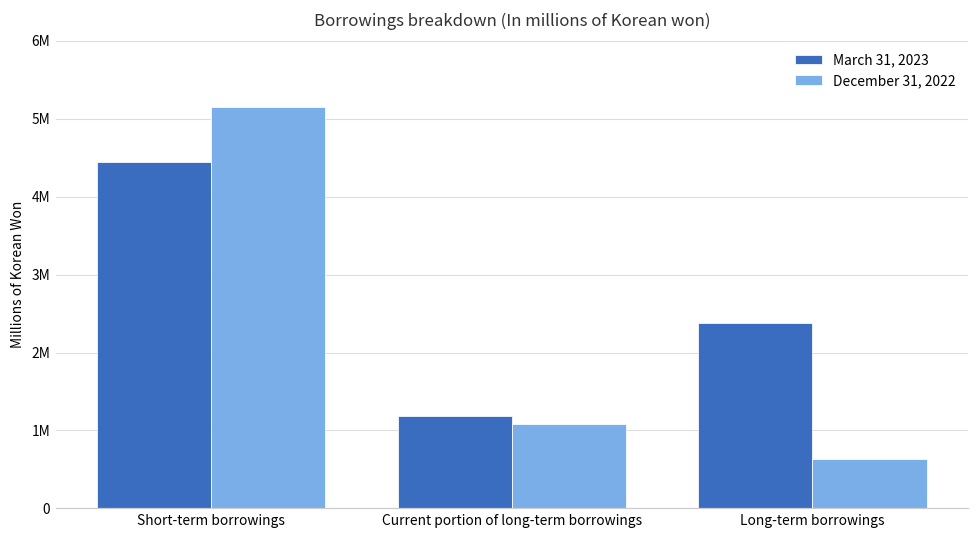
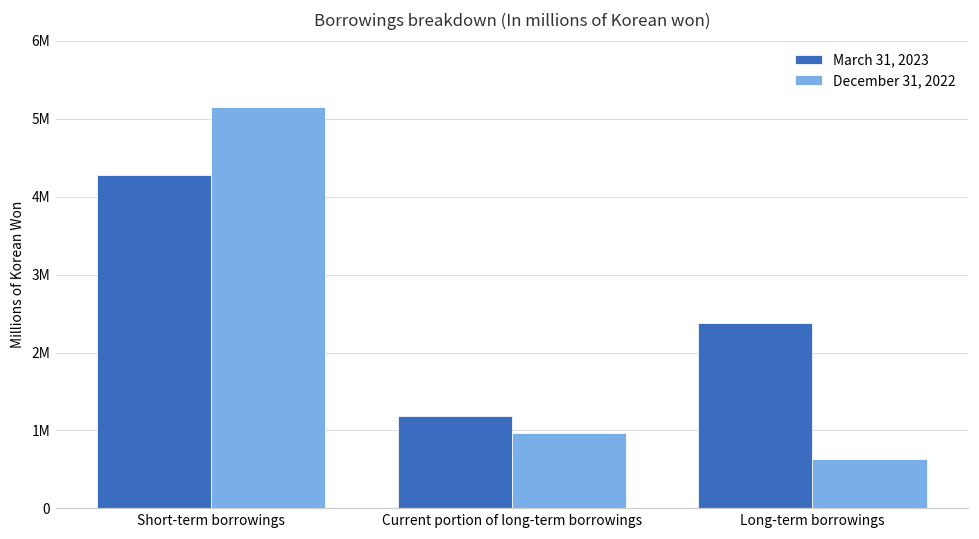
March 31, 2023, Short-term borrowings: 4400000 -> 4300000
December 31, 2022, Current portion of long-term borrowings: 1100000 -> 1000000
